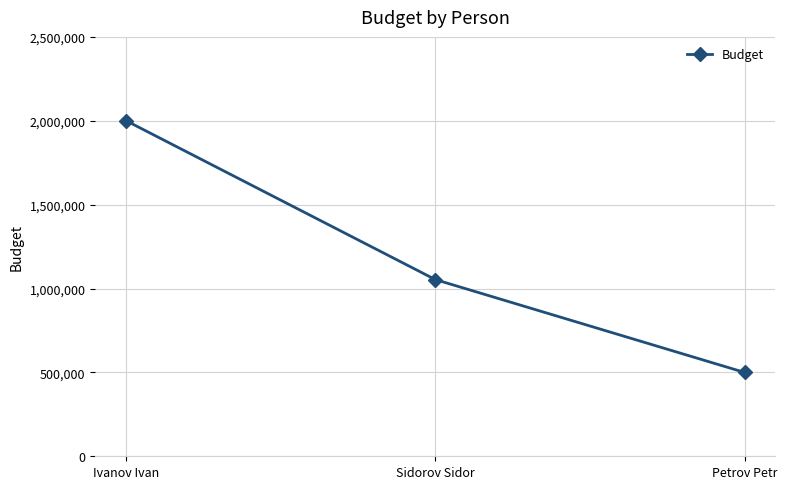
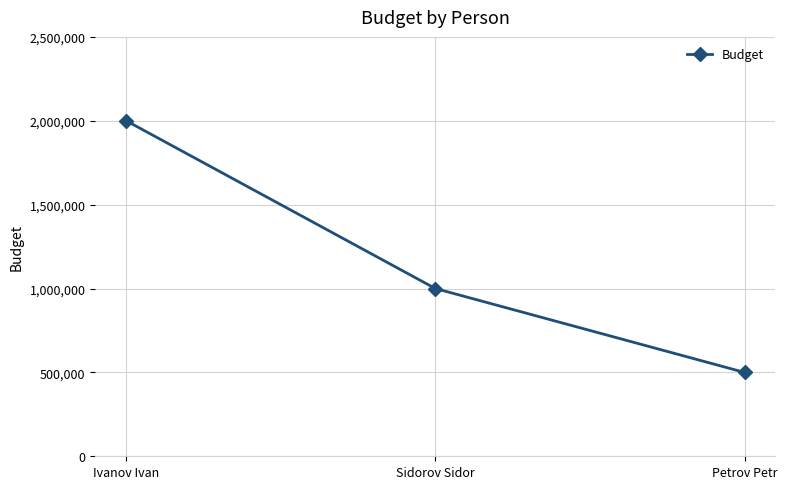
Sidorov Sidor: 1,050,000 -> 1,000,000
